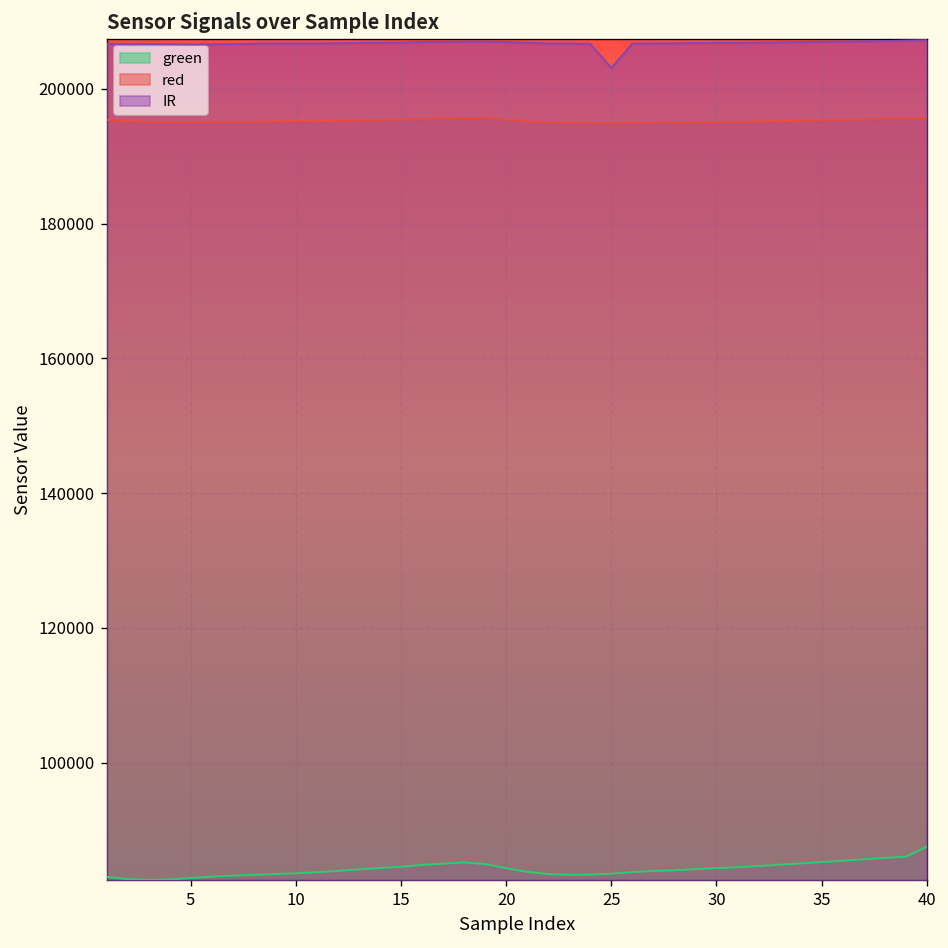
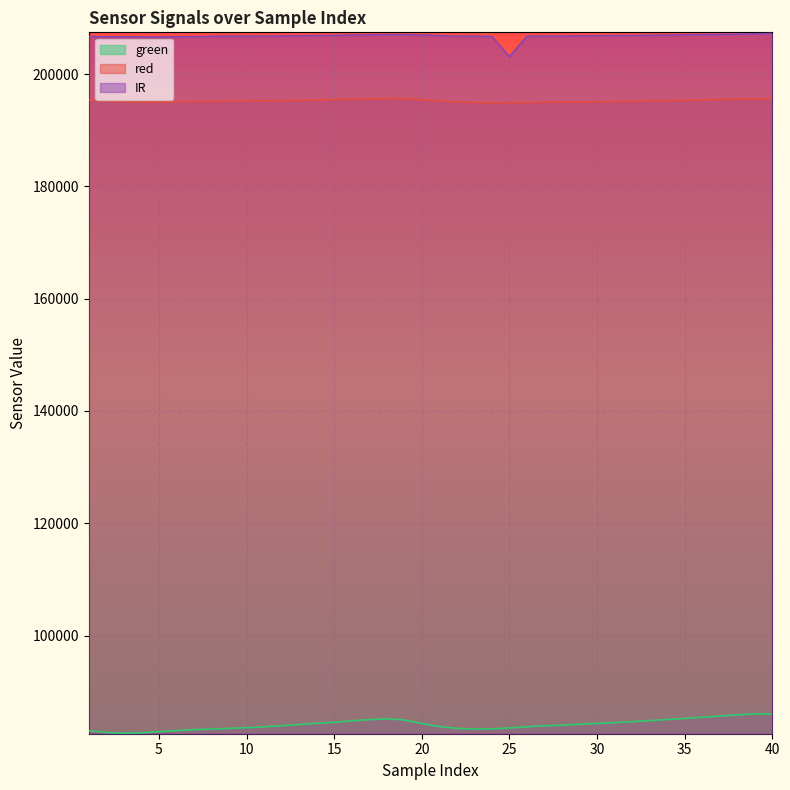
green, 40: 88000 -> 86000
